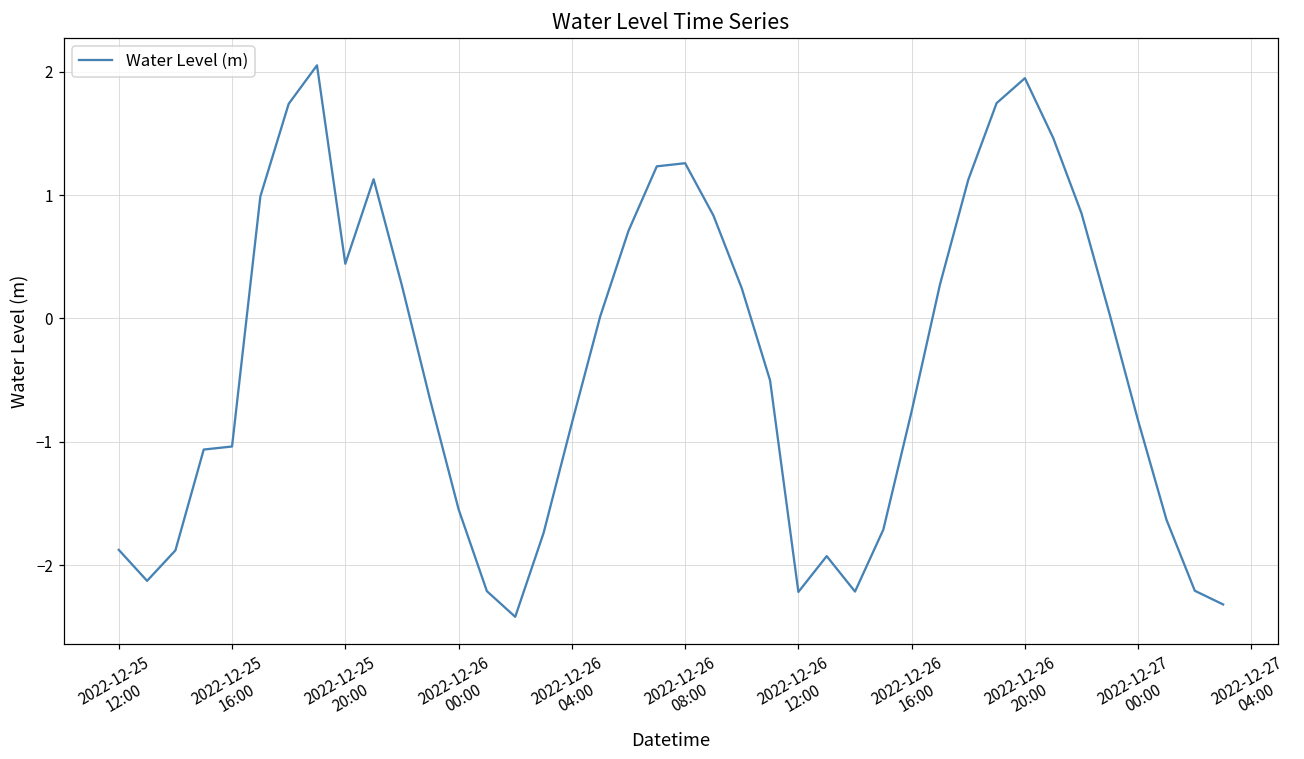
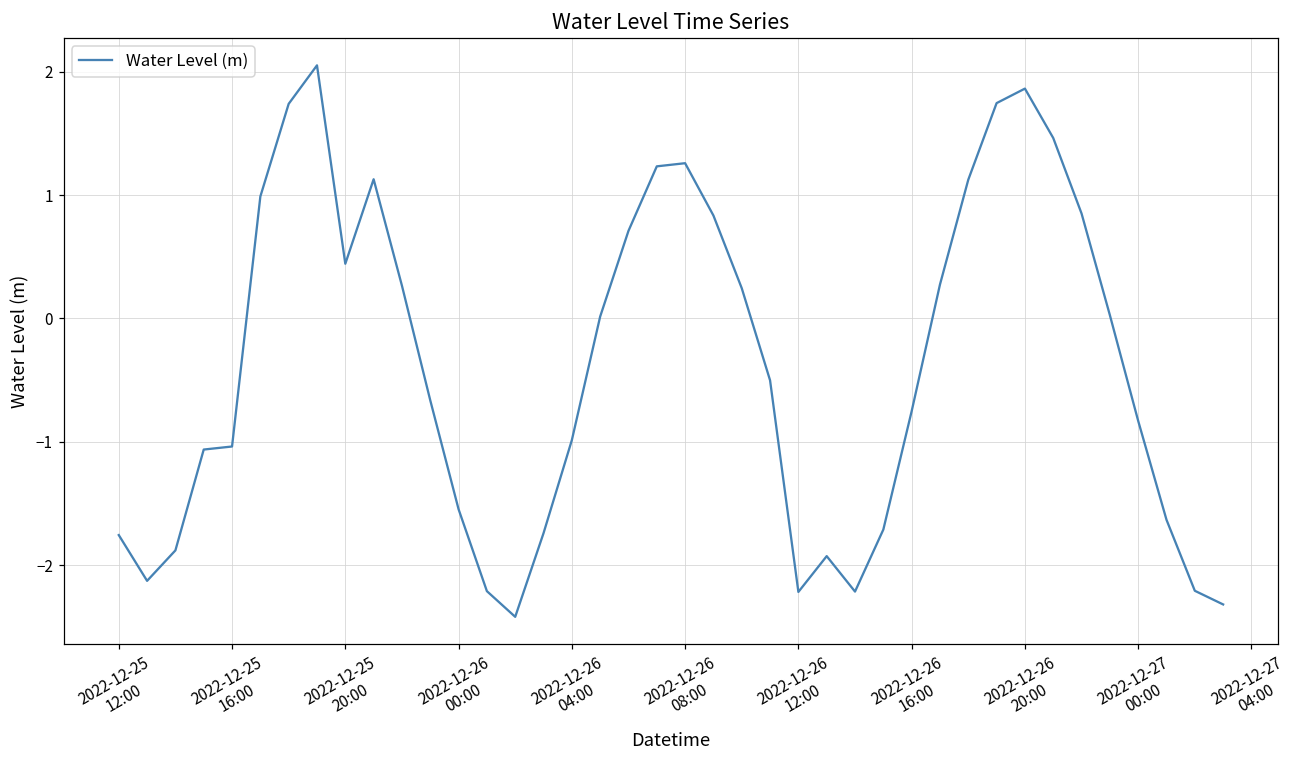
2022-12-25 12:00: -1.88 -> -1.76
2022-12-26 04:00: -0.85 -> -0.99
2022-12-26 20:00: 1.95 -> 1.86
